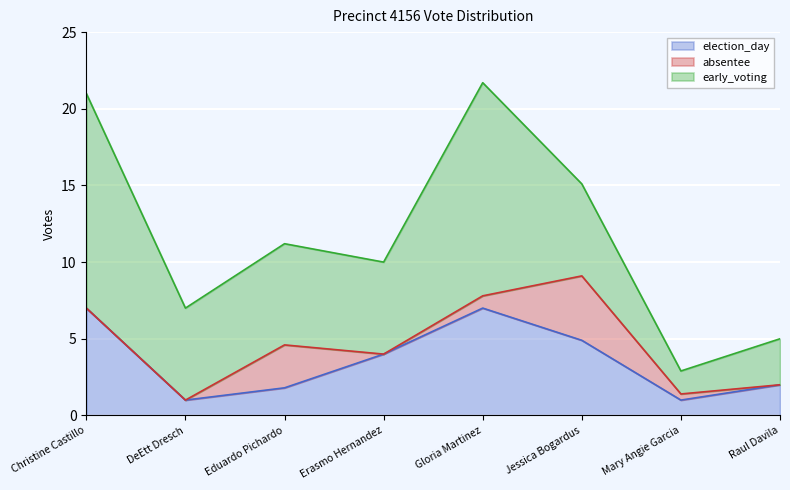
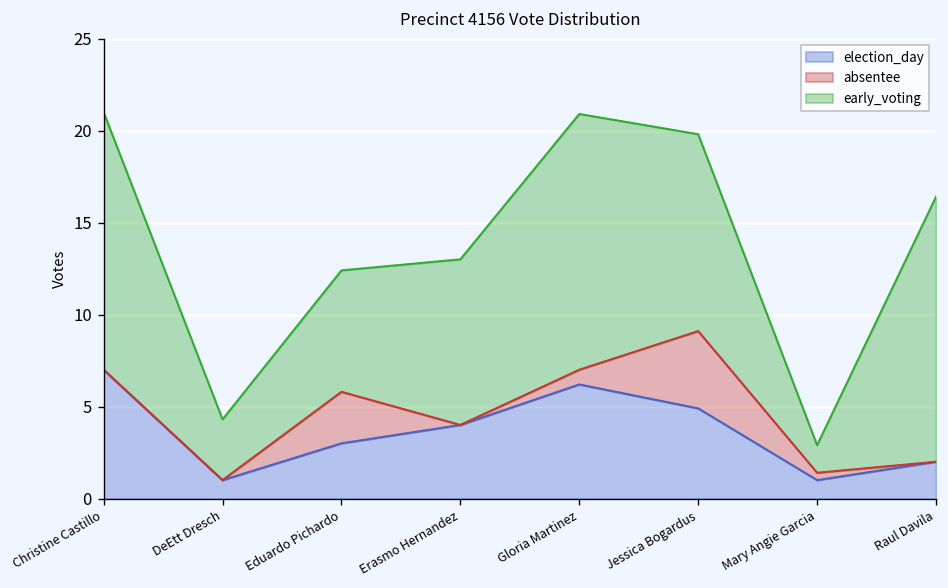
early_voting, DeEtt Dresch: 6.0 -> 3.3
election_day, Eduardo Pichardo: 1.8 -> 3.0
early_voting, Erasmo Hernandez: 6 -> 9
election_day, Gloria Martinez: 7.0 -> 6.2
early_voting, Jessica Bogardus: 6.0 -> 10.7
early_voting, Raul Davila: 3.0 -> 14.4
